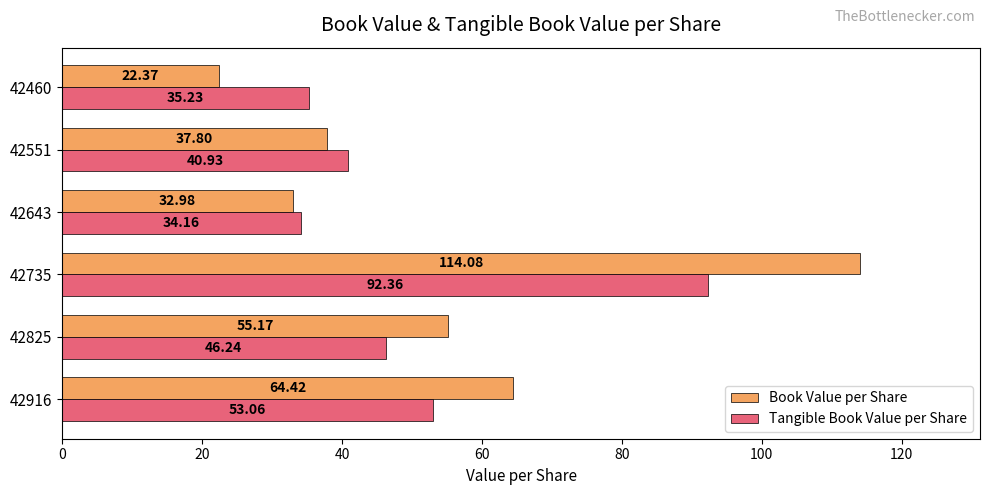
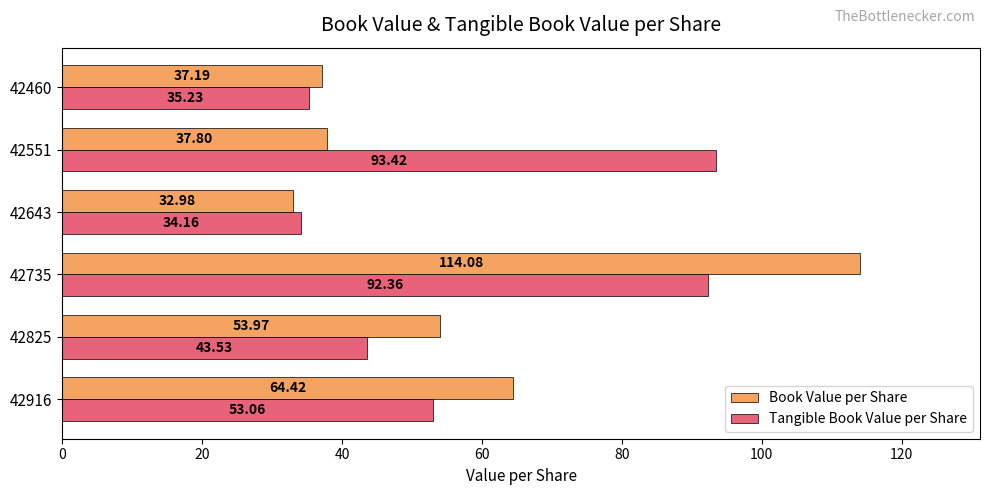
Book Value per Share, 42460: 22.37 -> 37.19
Tangible Book Value per Share, 42551: 40.93 -> 93.42
Book Value per Share, 42825: 55.17 -> 53.97
Tangible Book Value per Share, 42825: 46.24 -> 43.53
